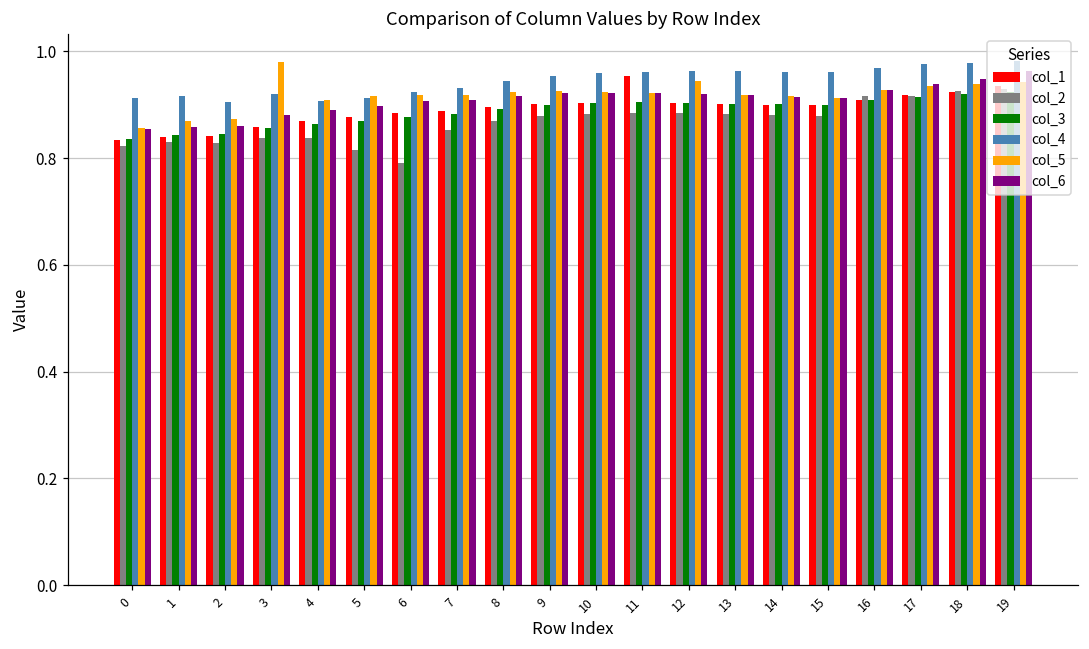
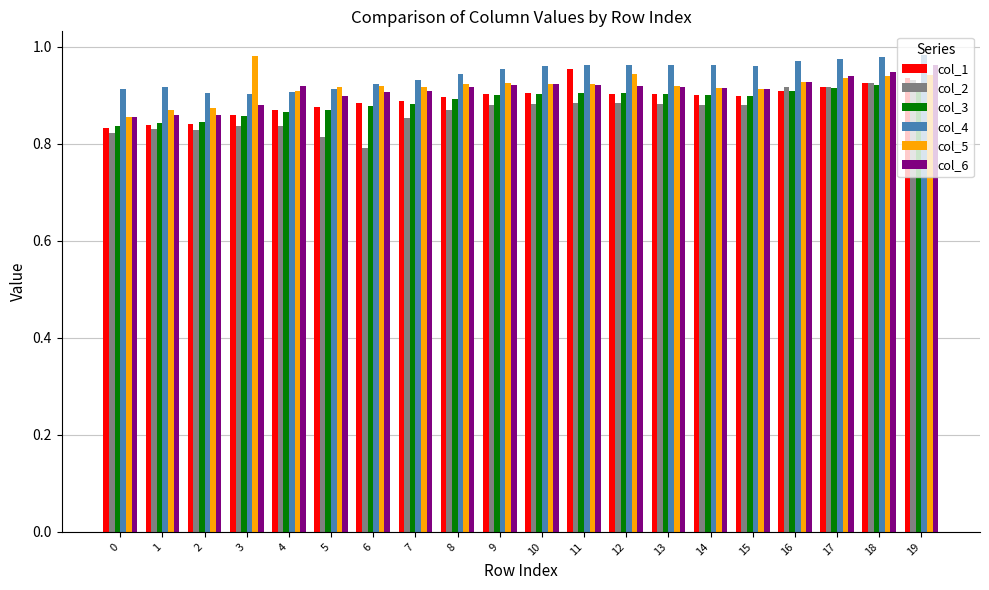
col_4, 3: 0.92 -> 0.90
col_6, 4: 0.89 -> 0.92
